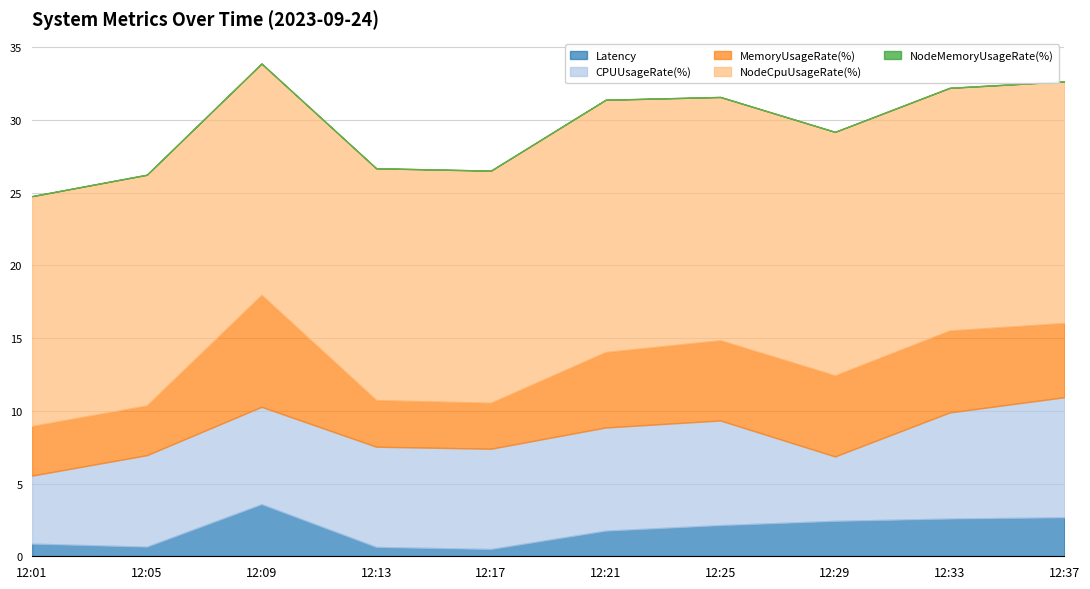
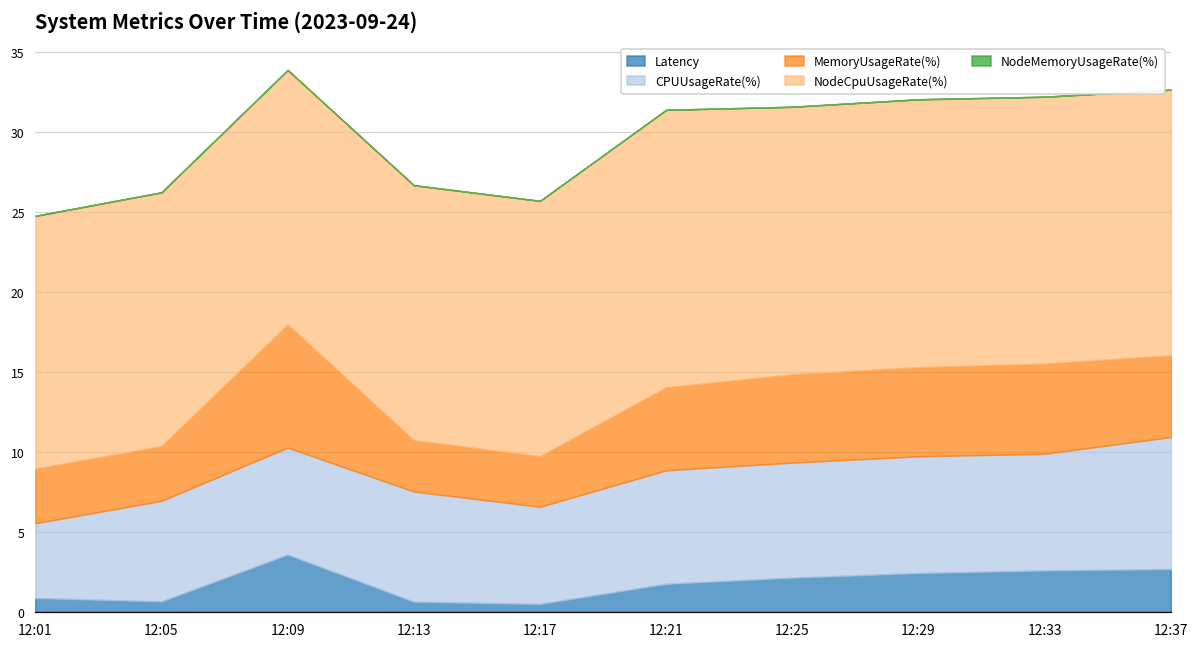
CPUUsageRate(%), 12:17: 6.9 -> 6.1
CPUUsageRate(%), 12:29: 4.4 -> 7.3
